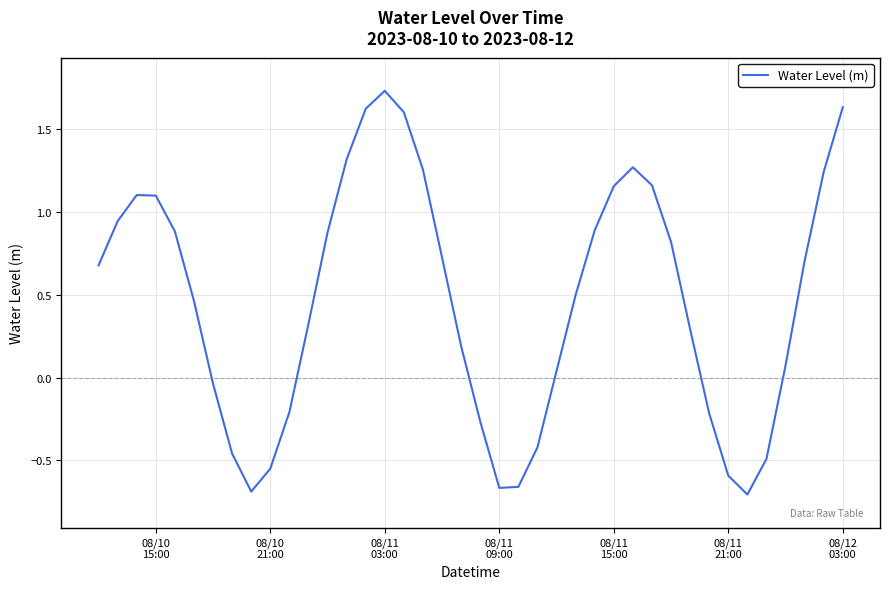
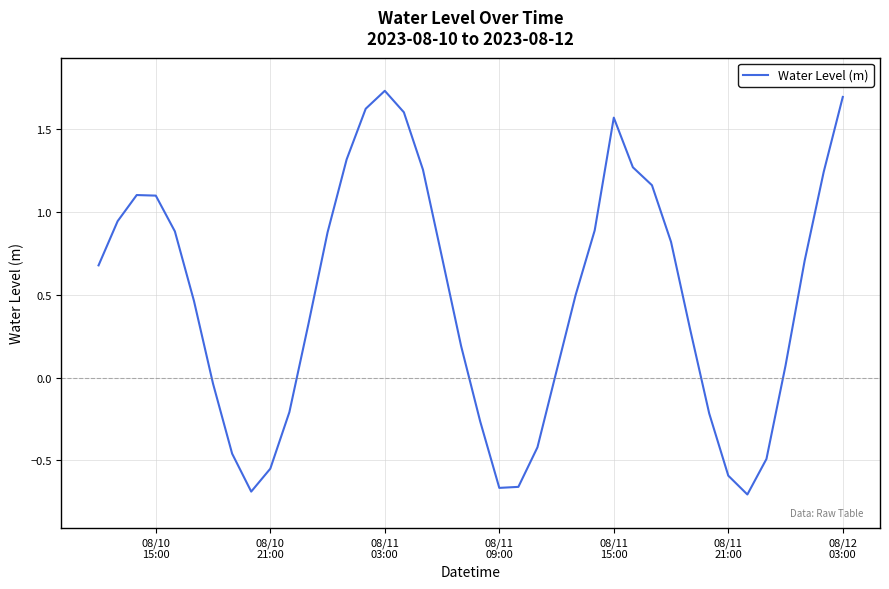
08/11 15:00: 1.16 -> 1.57
08/12 03:00: 1.63 -> 1.69
